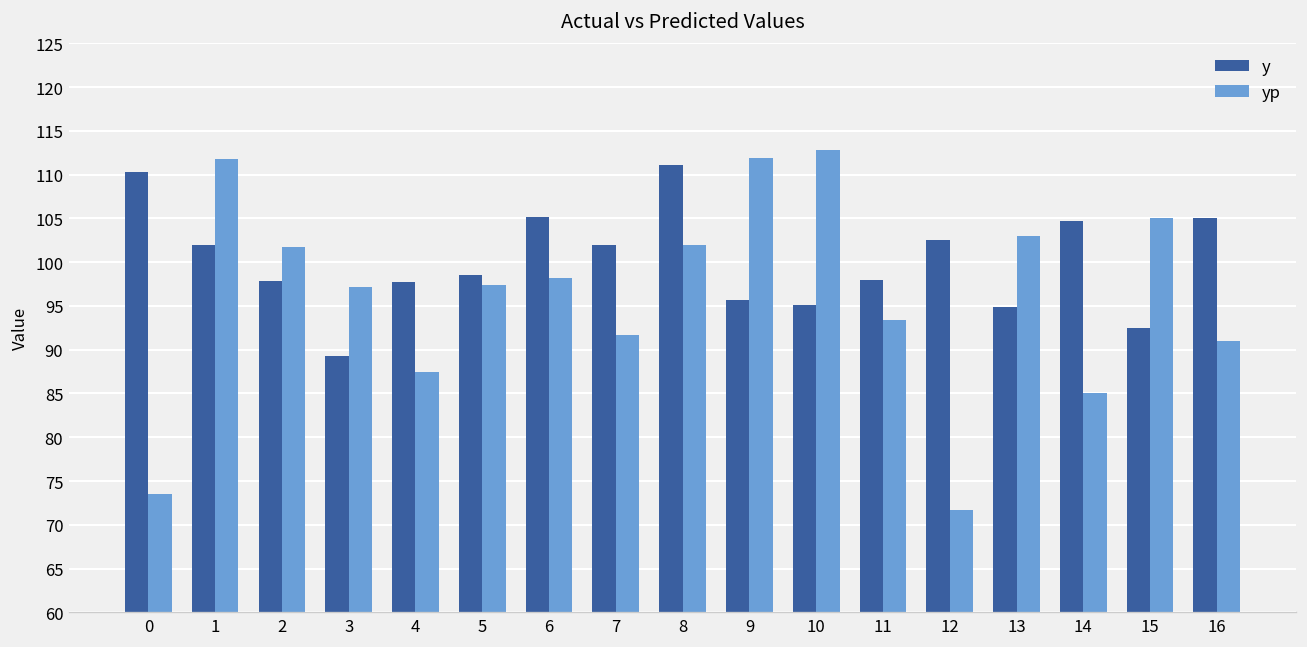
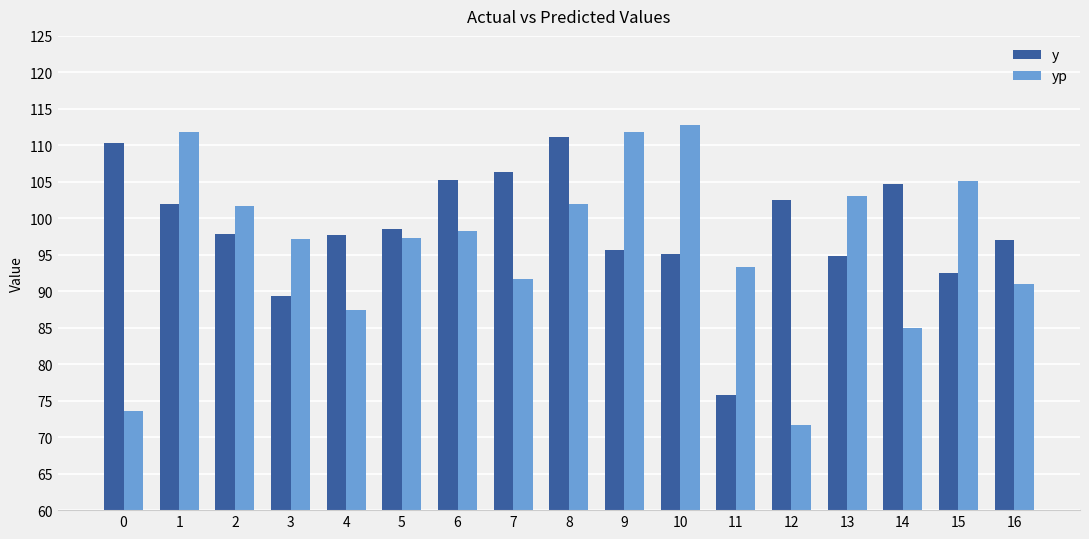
y, 7: 102 -> 106
y, 11: 98 -> 76
y, 16: 105 -> 97
